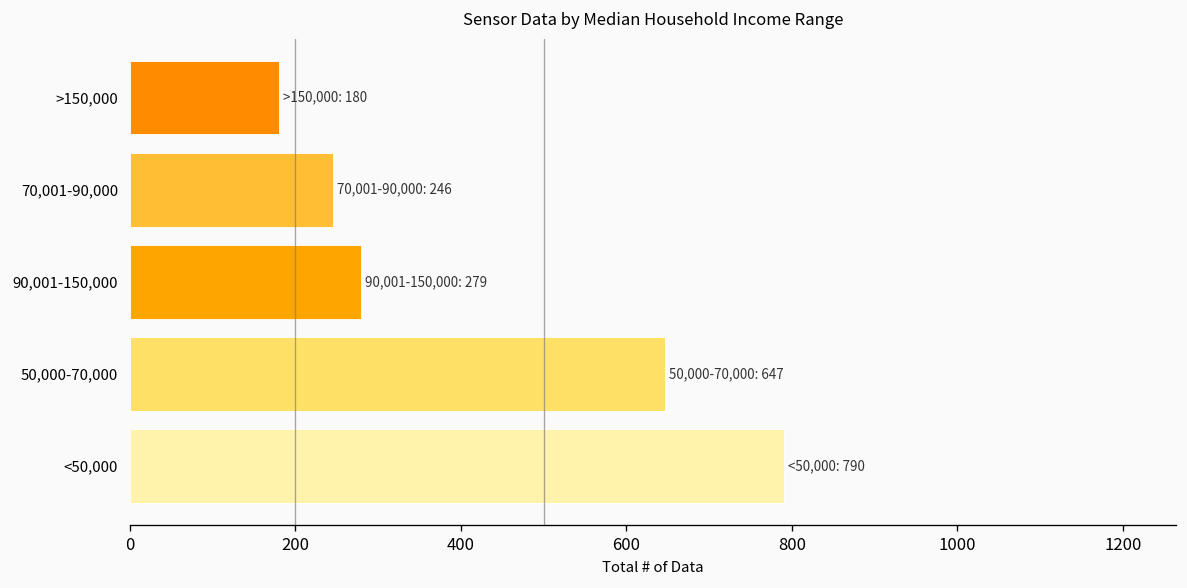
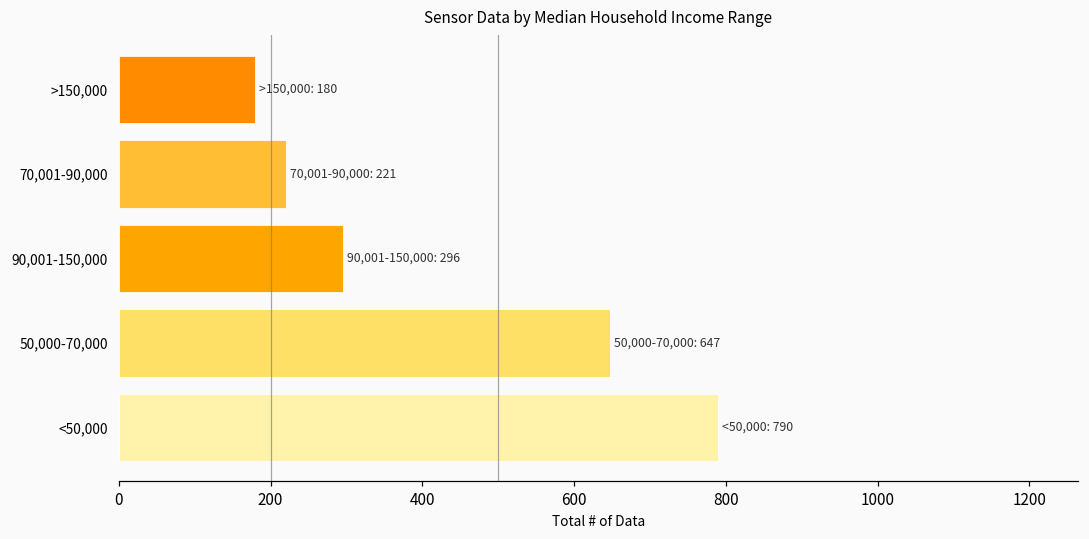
70,001-90,000: 246 -> 221
90,001-150,000: 279 -> 296
